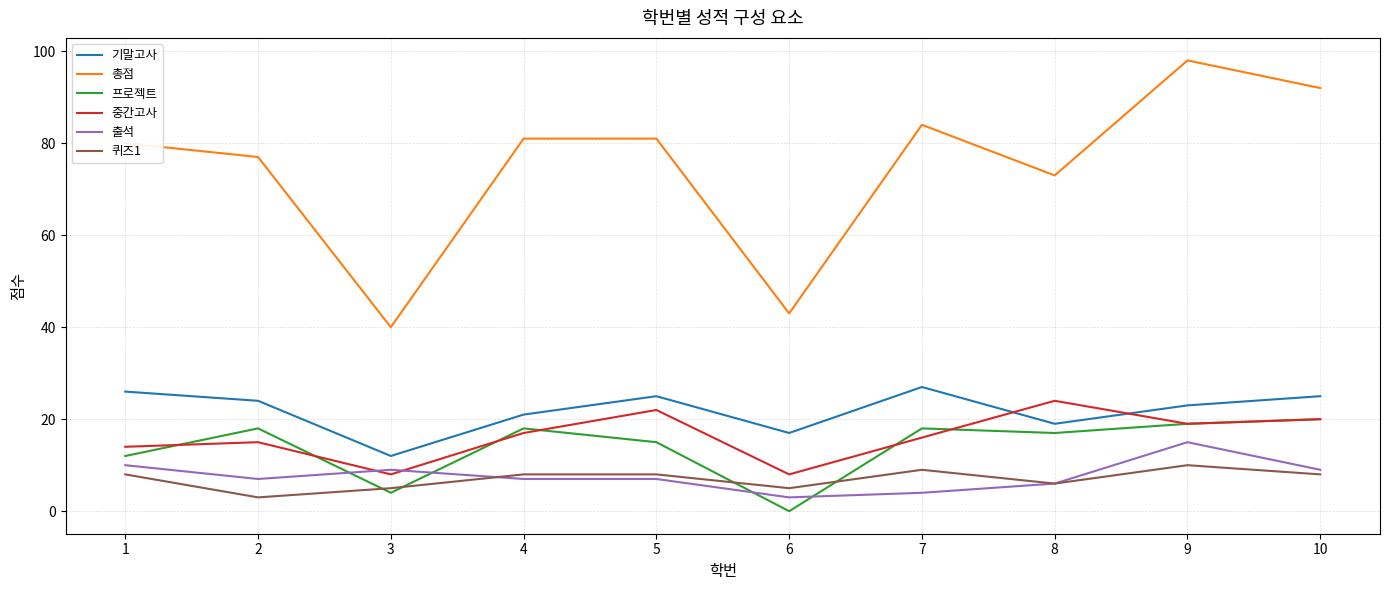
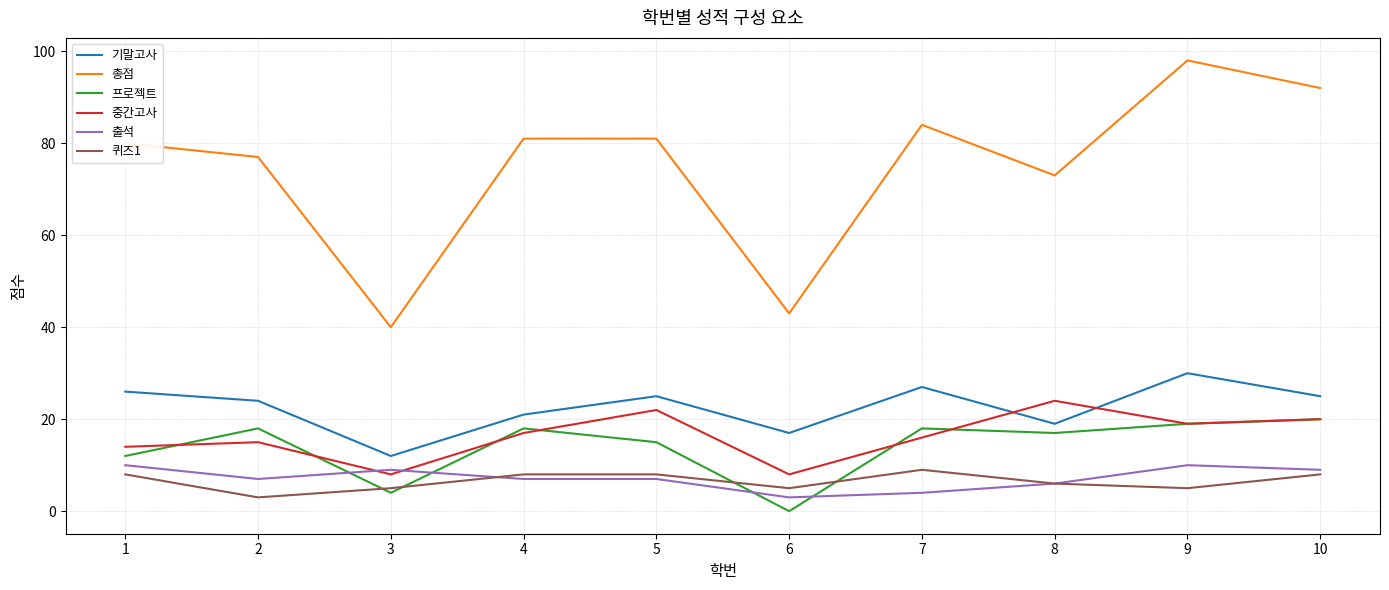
기말고사, 9: 23 -> 30
출석, 9: 15 -> 10
퀴즈1, 9: 10 -> 5
